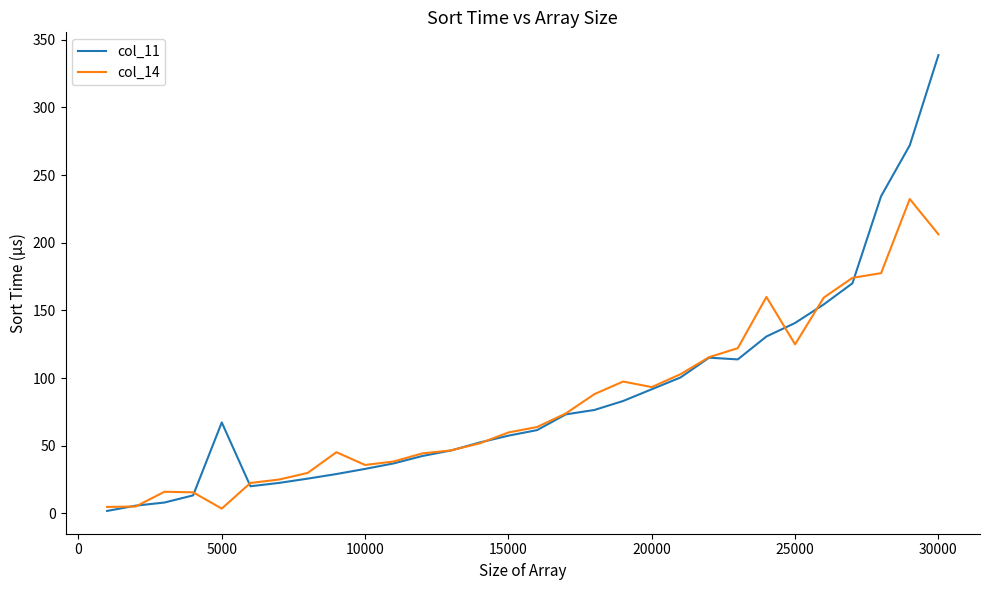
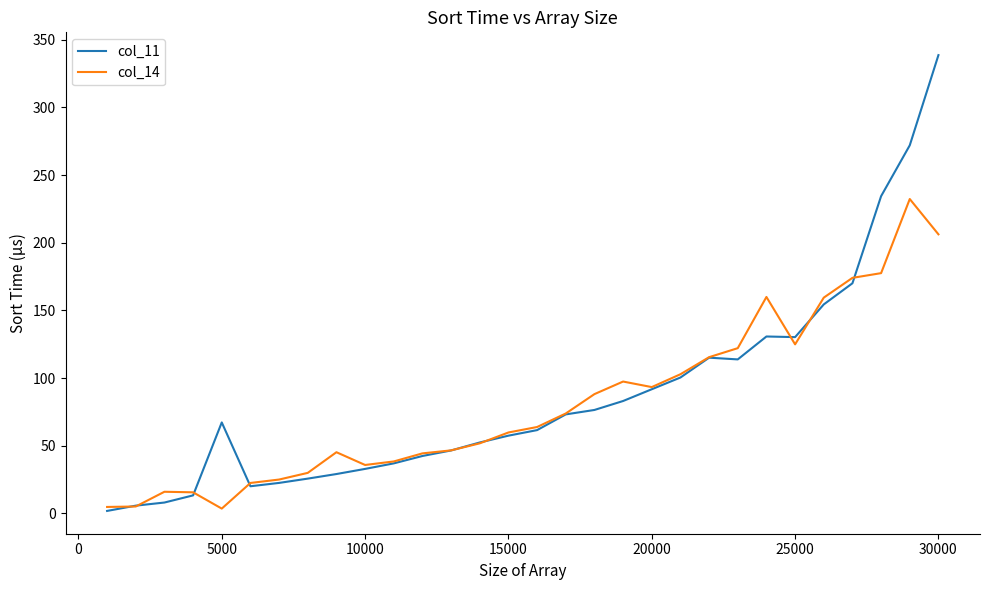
col_11, 25000: 141 -> 130
